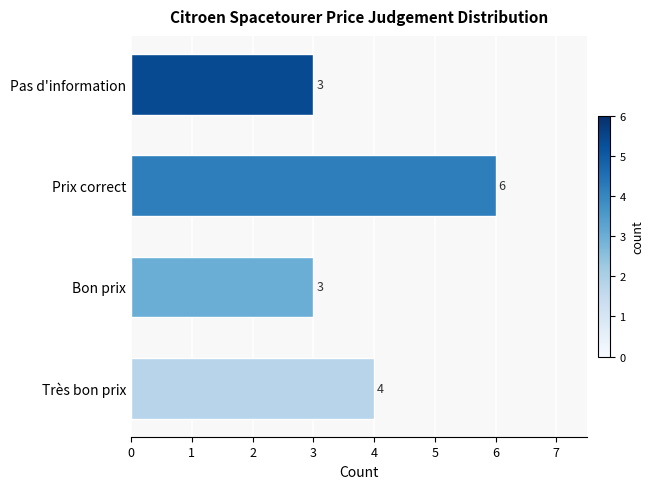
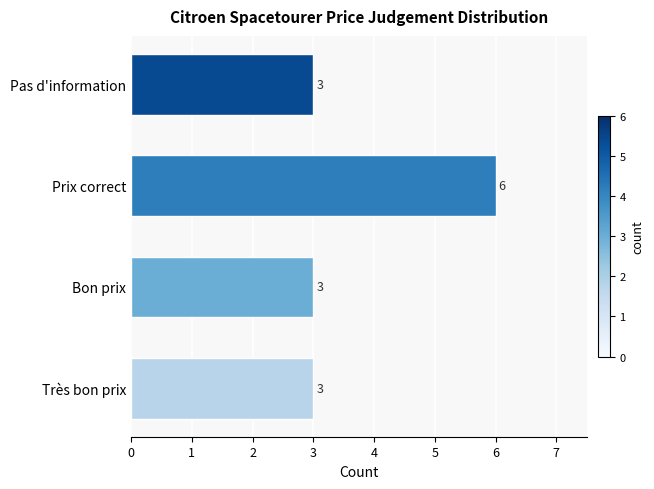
Très bon prix: 4 -> 3
